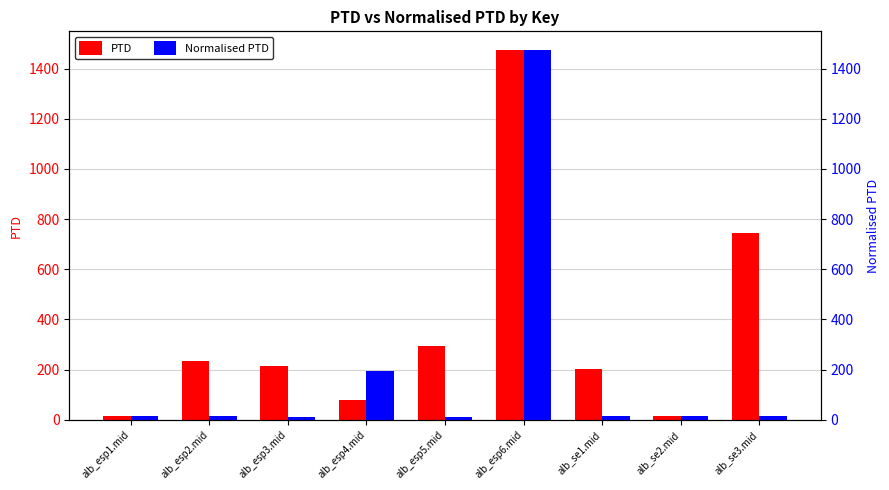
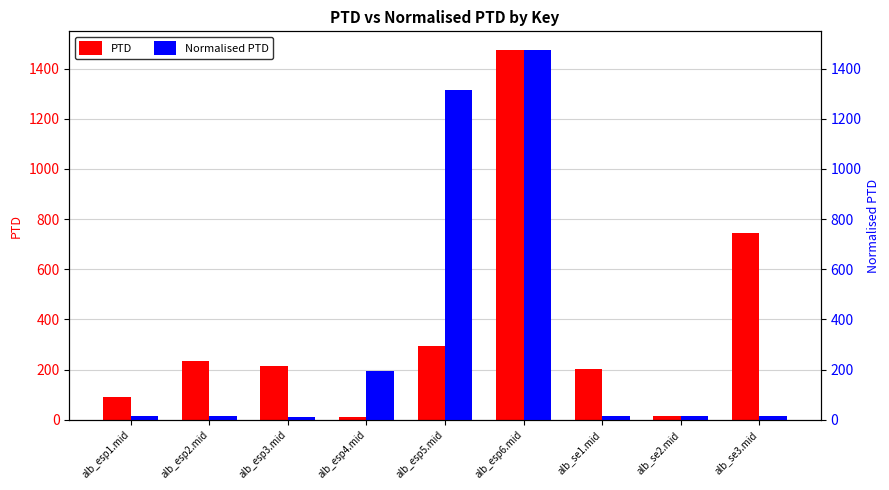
PTD, alb_esp1.mid: 10 -> 90
PTD, alb_esp4.mid: 80 -> 10
Normalised PTD, alb_esp5.mid: 10 -> 1310
